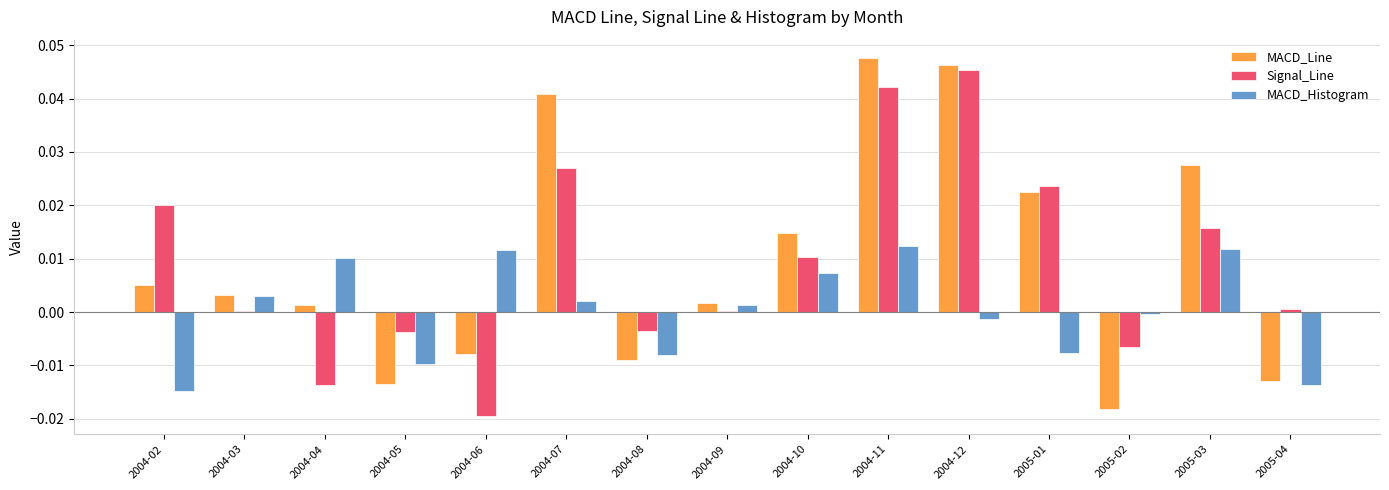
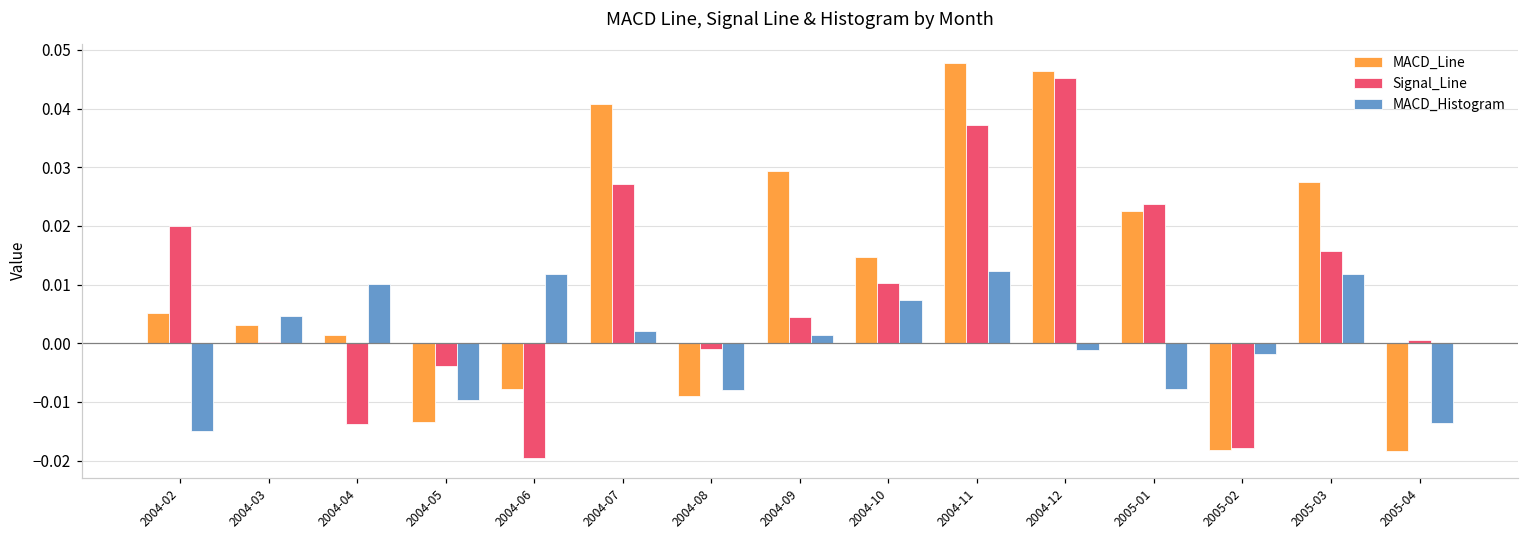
MACD_Histogram, 2004-03: 0.003 -> 0.005
Signal_Line, 2004-08: -0.003 -> -0.001
MACD_Line, 2004-09: 0.002 -> 0.029
Signal_Line, 2004-09: 0.000 -> 0.004
Signal_Line, 2004-11: 0.042 -> 0.037
Signal_Line, 2005-02: -0.006 -> -0.018
MACD_Histogram, 2005-02: 0.000 -> -0.002
MACD_Line, 2005-04: -0.013 -> -0.018
